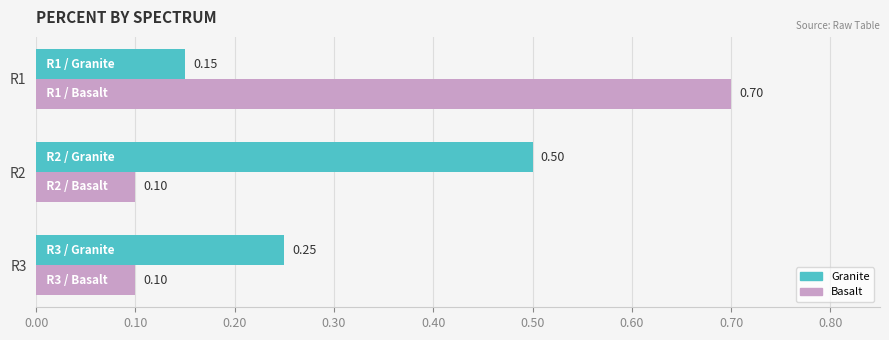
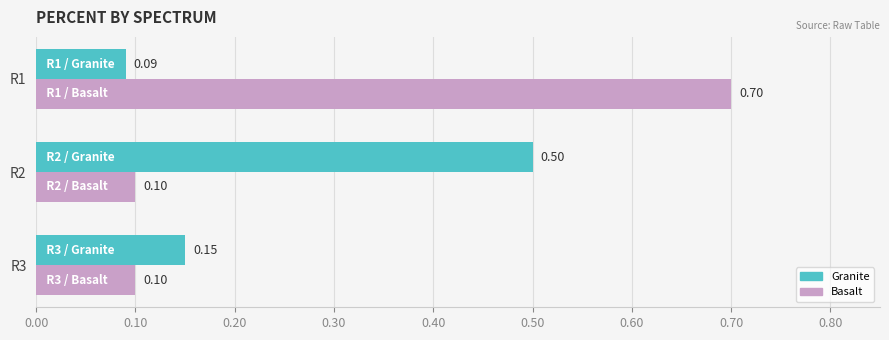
Granite, R1: 0.15 -> 0.09
Granite, R3: 0.25 -> 0.15
